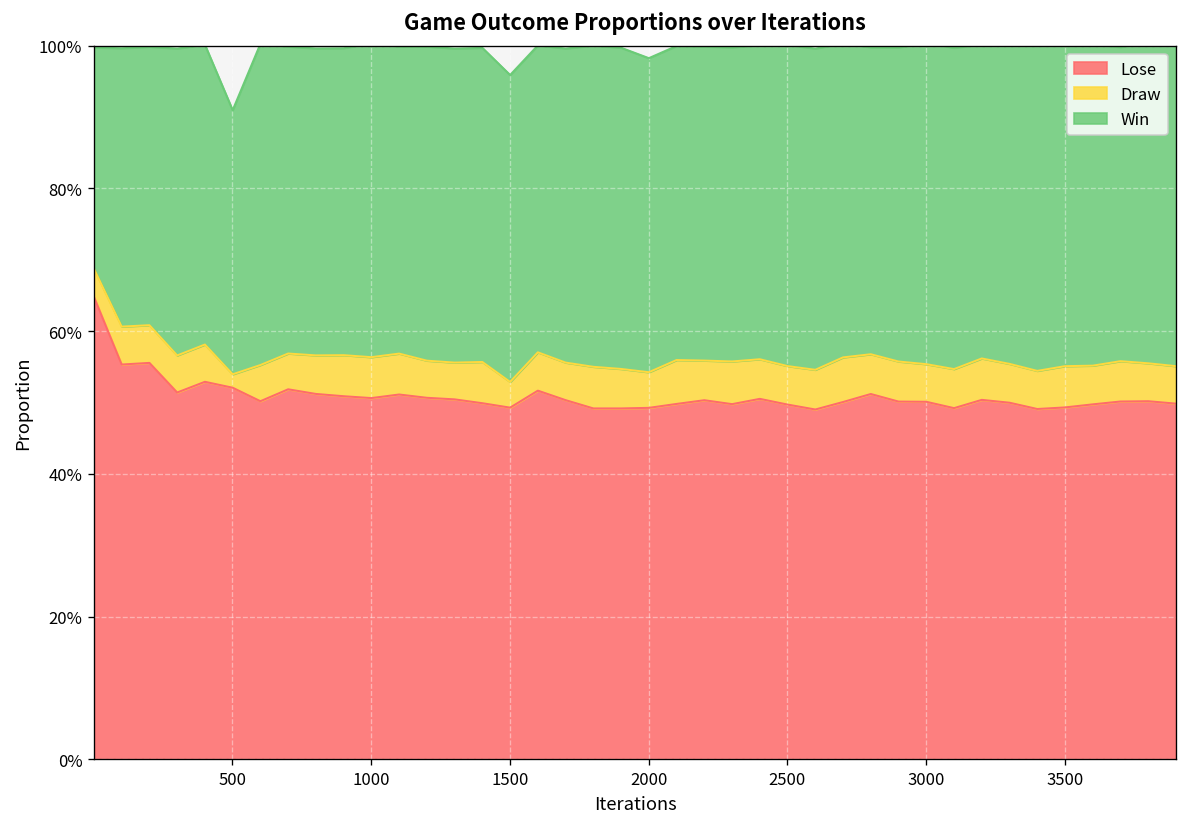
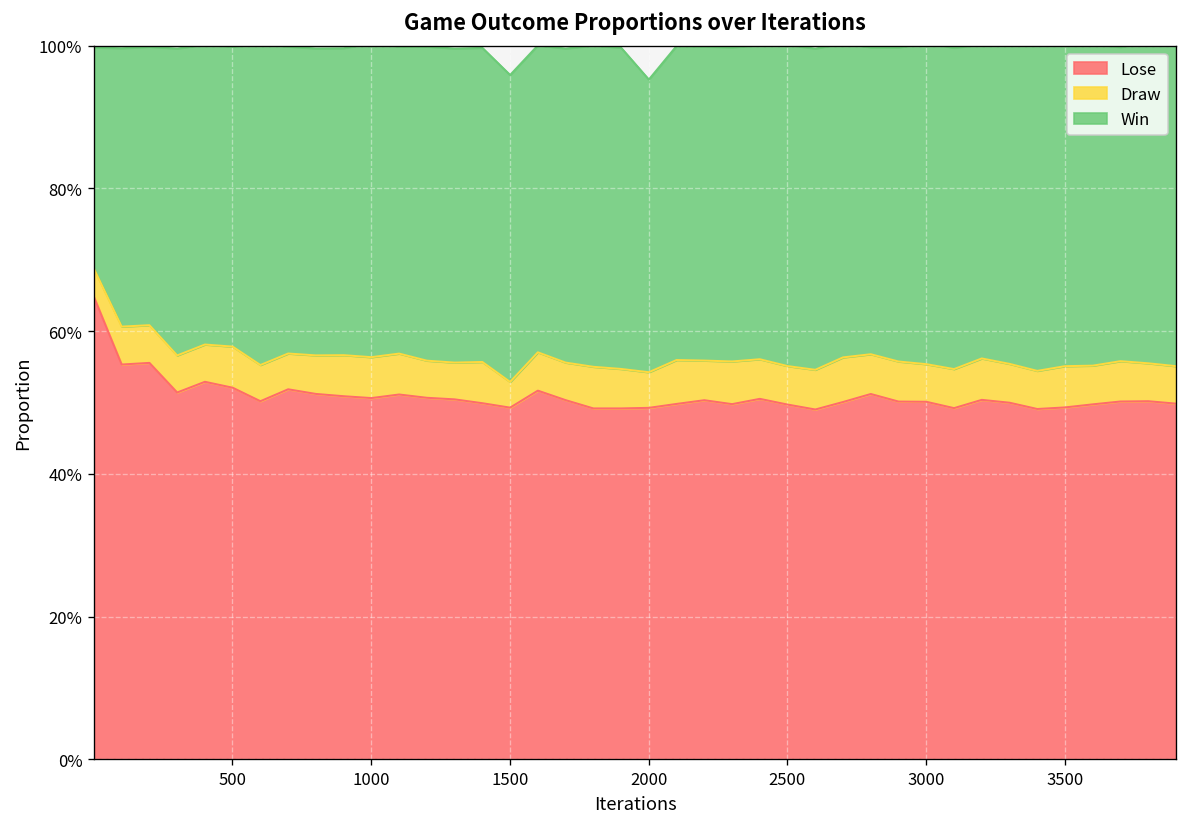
Draw, 500: 2% -> 6%
Win, 500: 37% -> 42%
Win, 2000: 44% -> 41%
